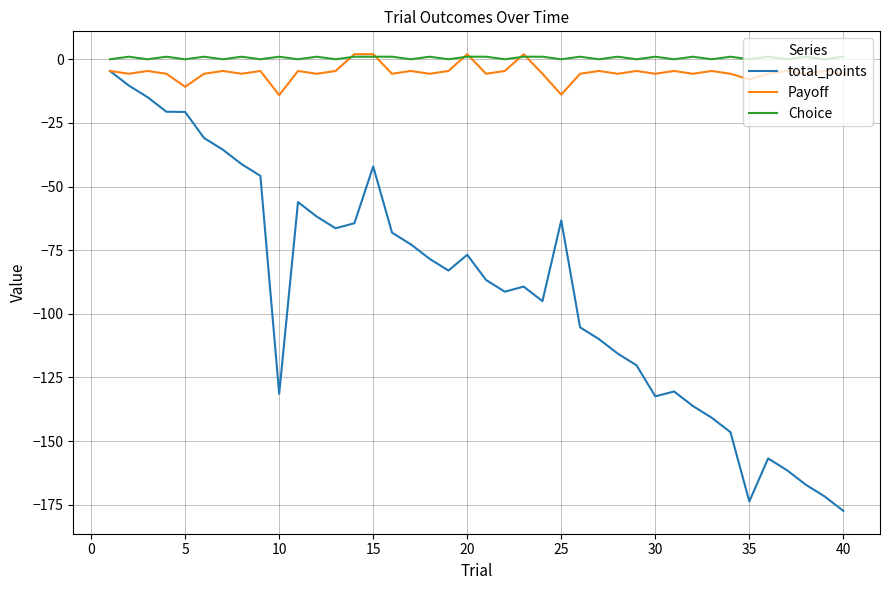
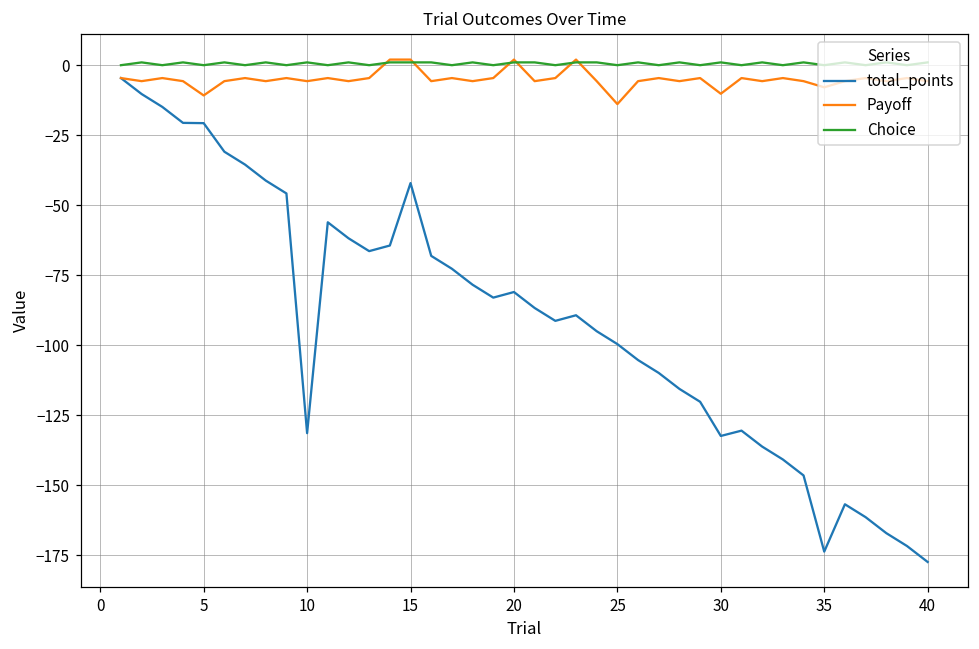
Payoff, 10: -14 -> -6
total_points, 20: -77 -> -81
total_points, 25: -63 -> -100
Payoff, 30: -6 -> -10
